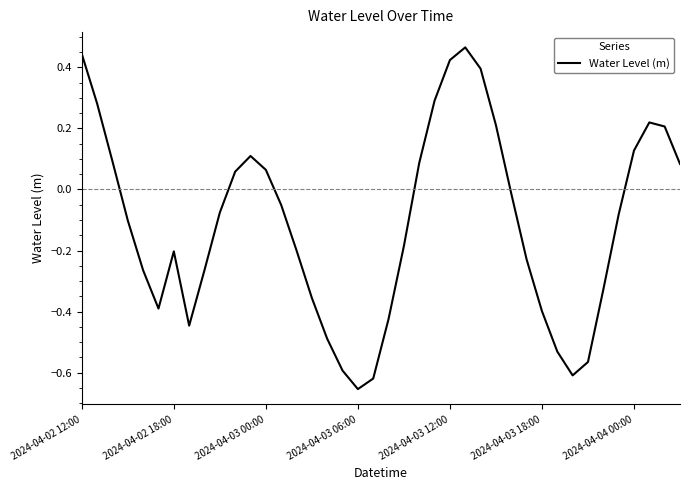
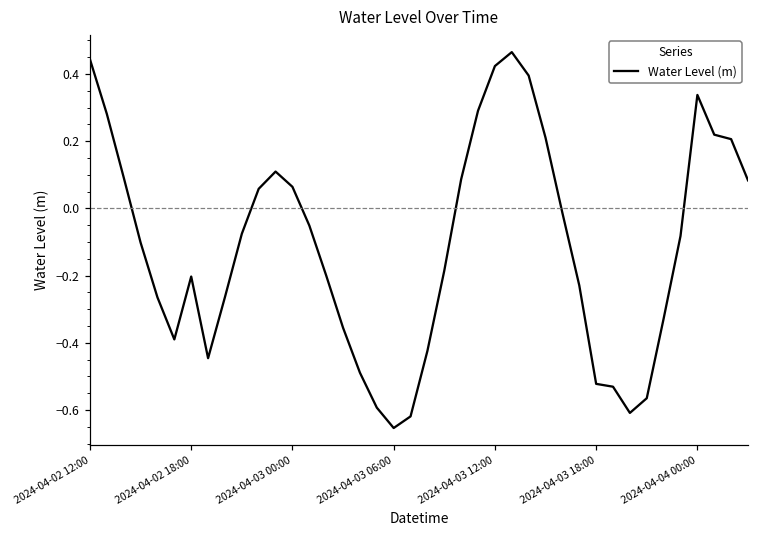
2024-04-03 18:00: -0.40 -> -0.52
2024-04-04 00:00: 0.13 -> 0.34
